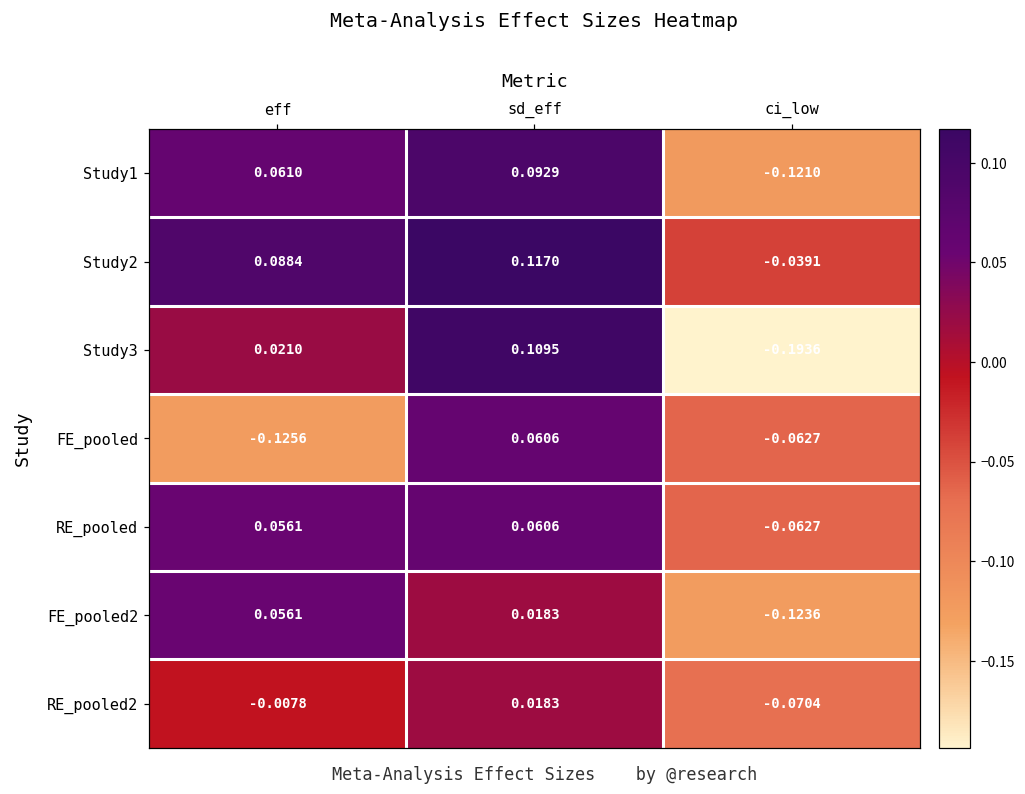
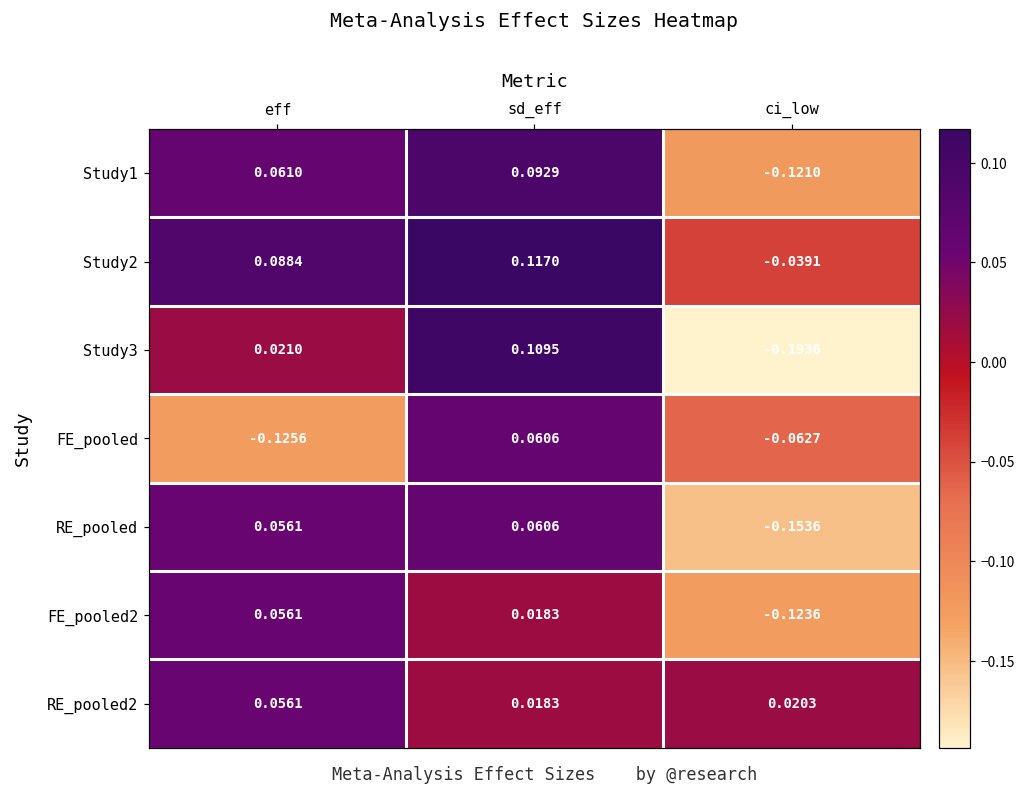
RE_pooled, ci_low: -0.0627 -> -0.1536
RE_pooled2, eff: -0.0078 -> 0.0561
RE_pooled2, ci_low: -0.0704 -> 0.0203
